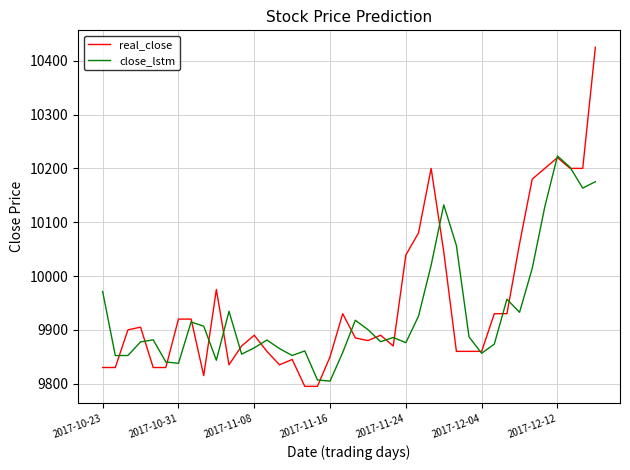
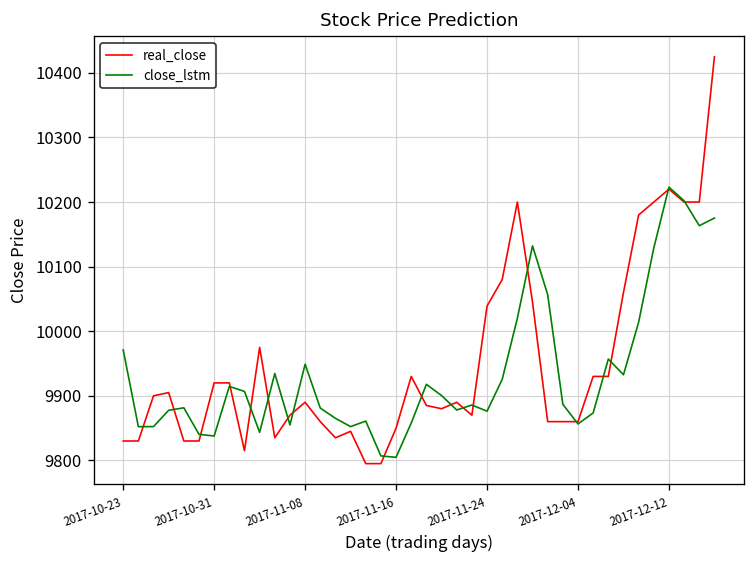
close_lstm, 2017-11-08: 9870 -> 9950
